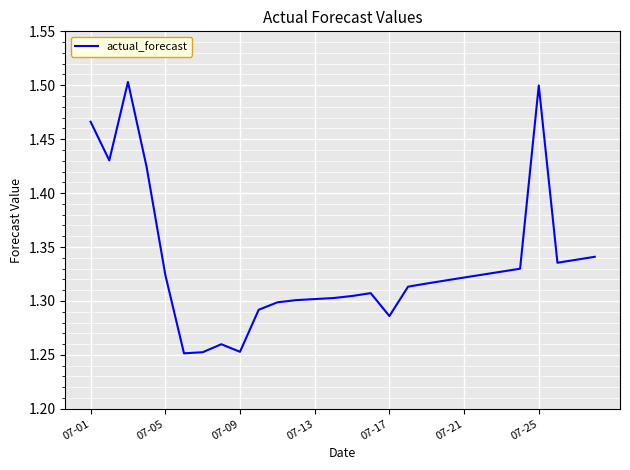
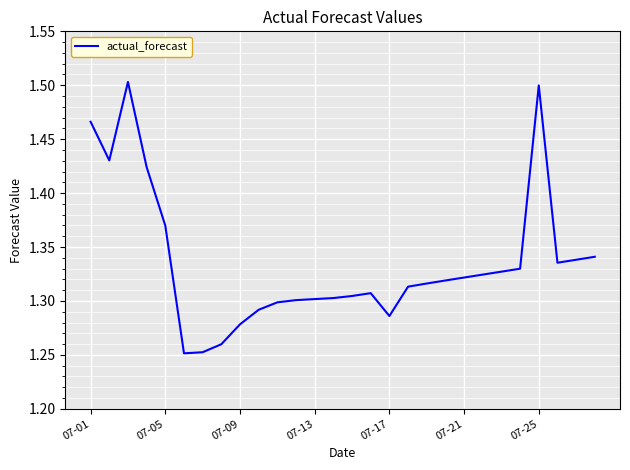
07-05: 1.324 -> 1.370
07-09: 1.253 -> 1.278
